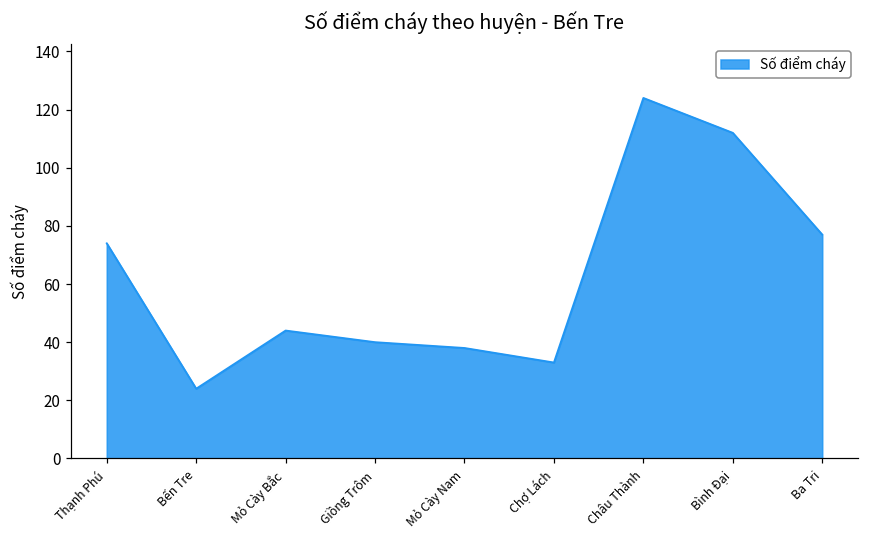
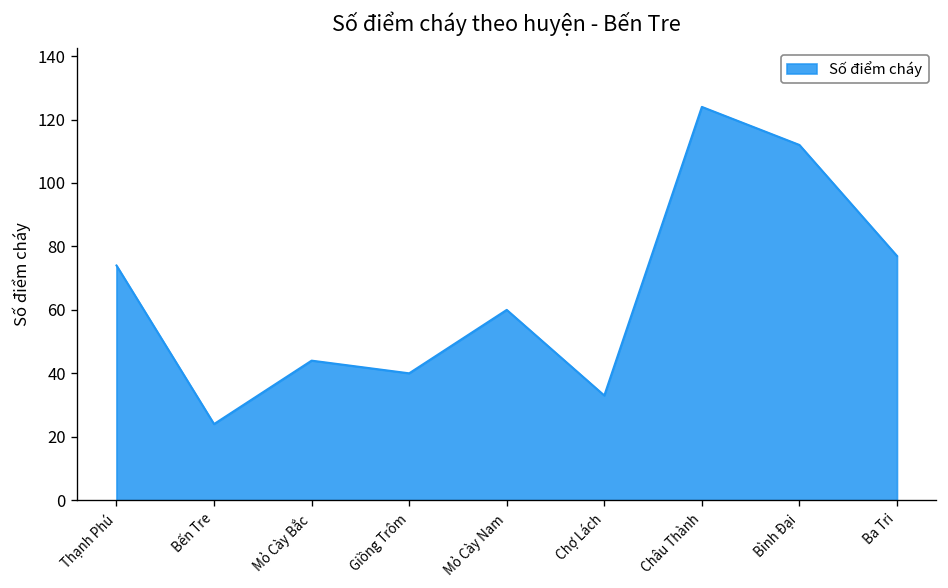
Mỏ Cày Nam: 38 -> 60
